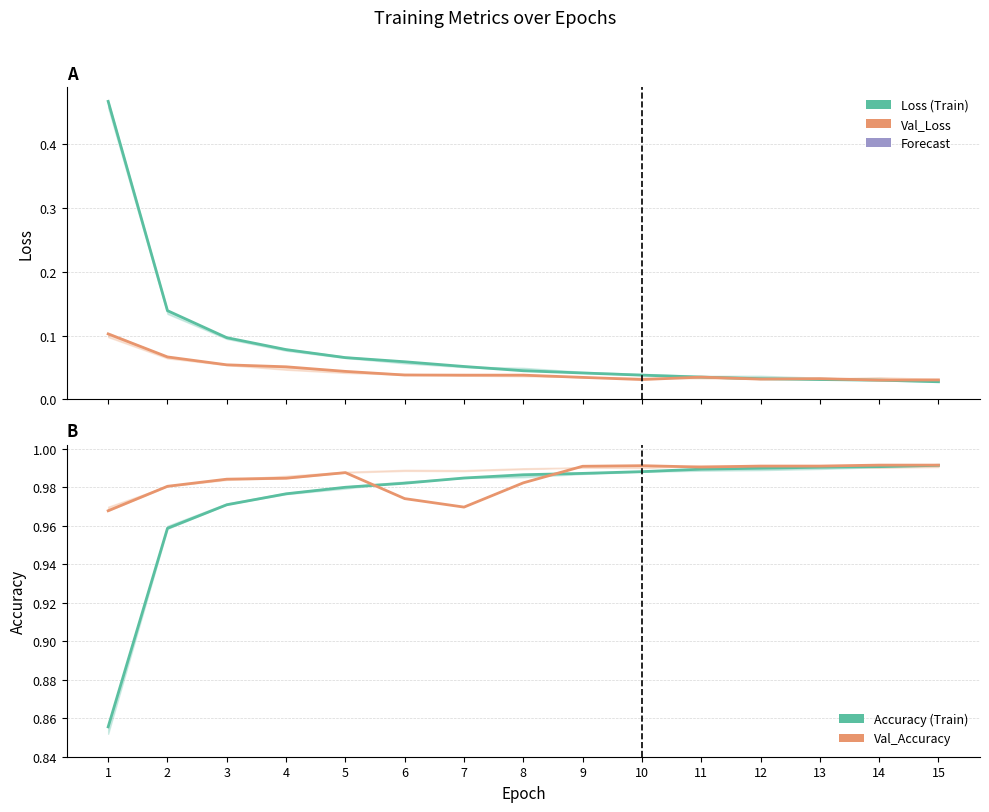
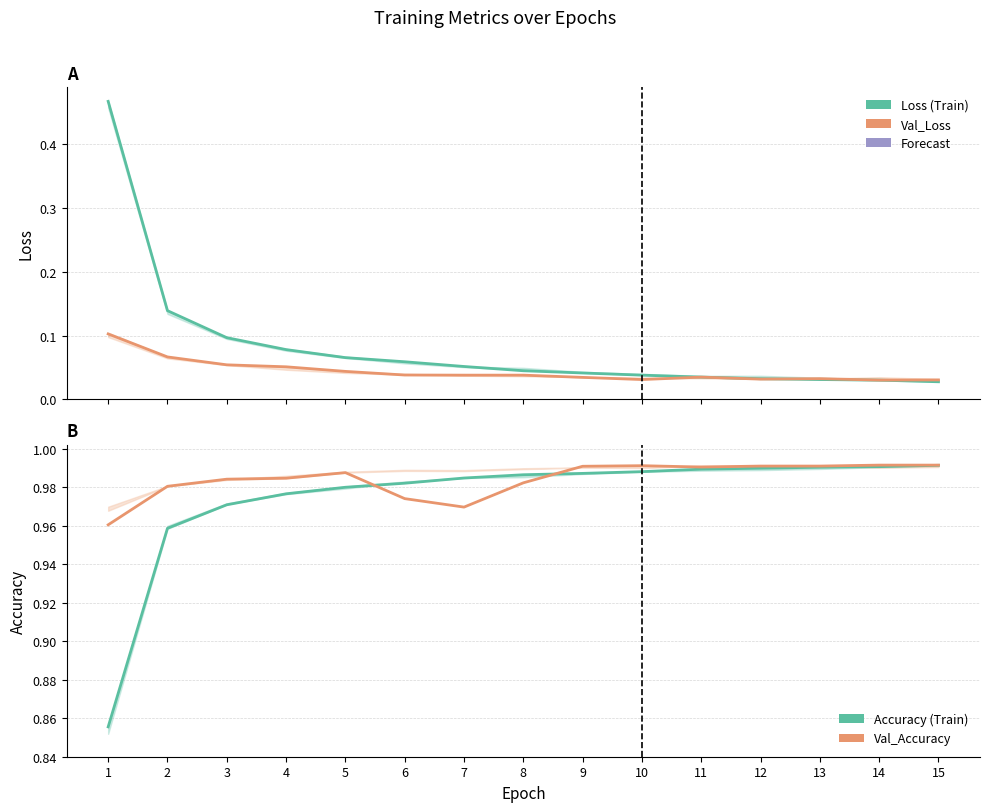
B, Val_Accuracy, 1: 0.968 -> 0.960
